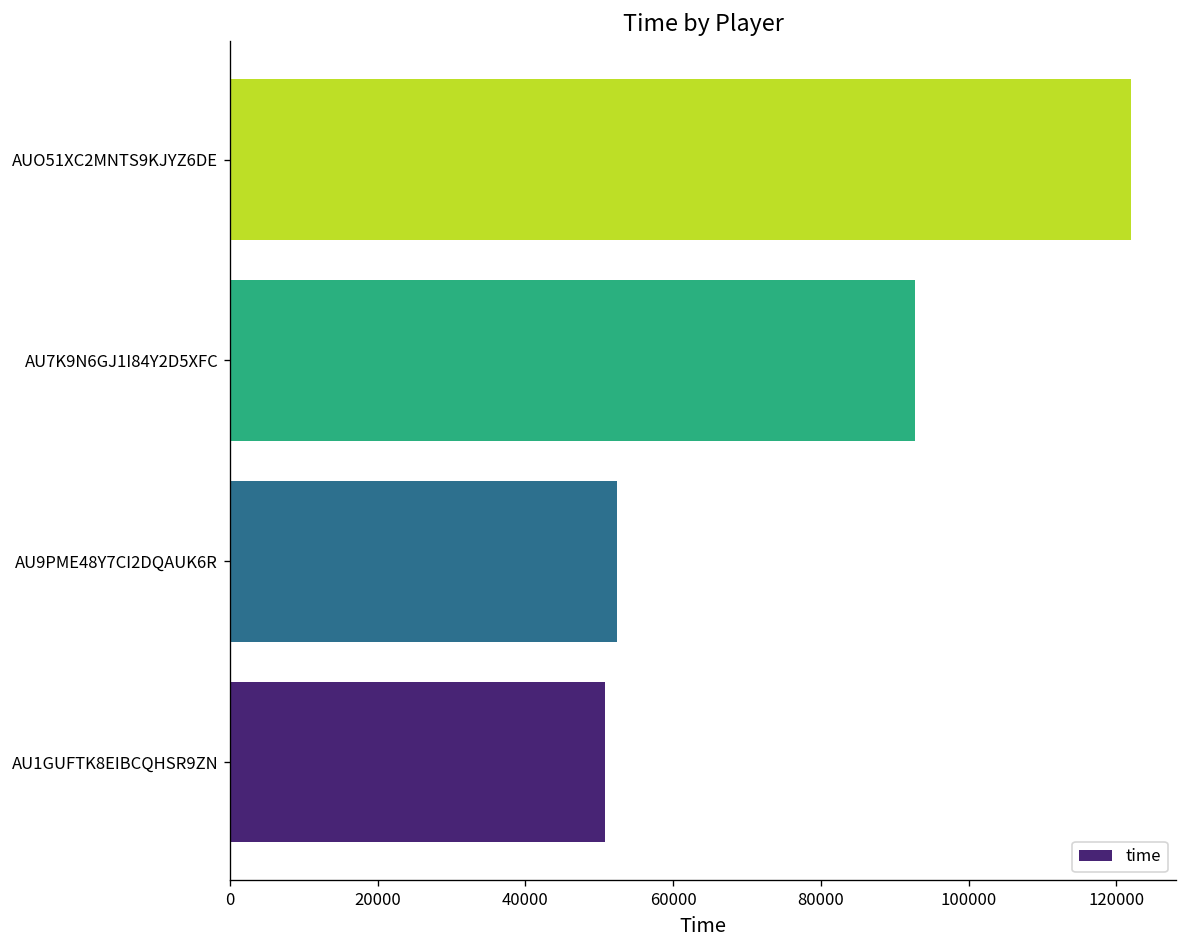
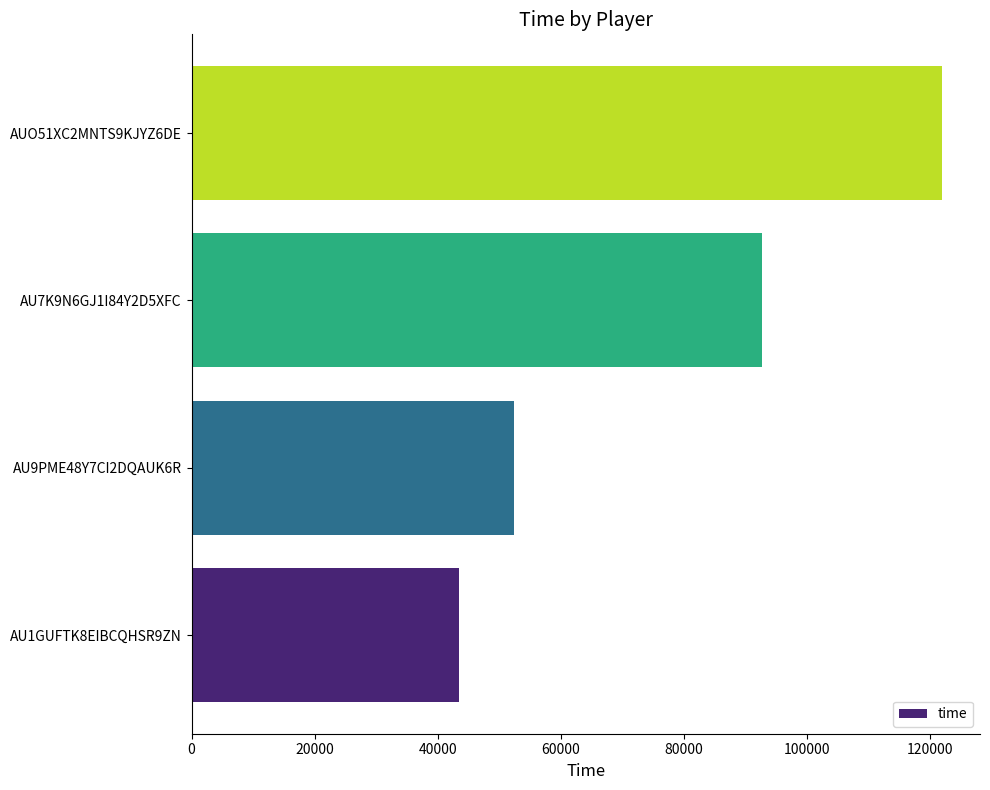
AU1GUFTK8EIBCQHSR9ZN: 51000 -> 43000
